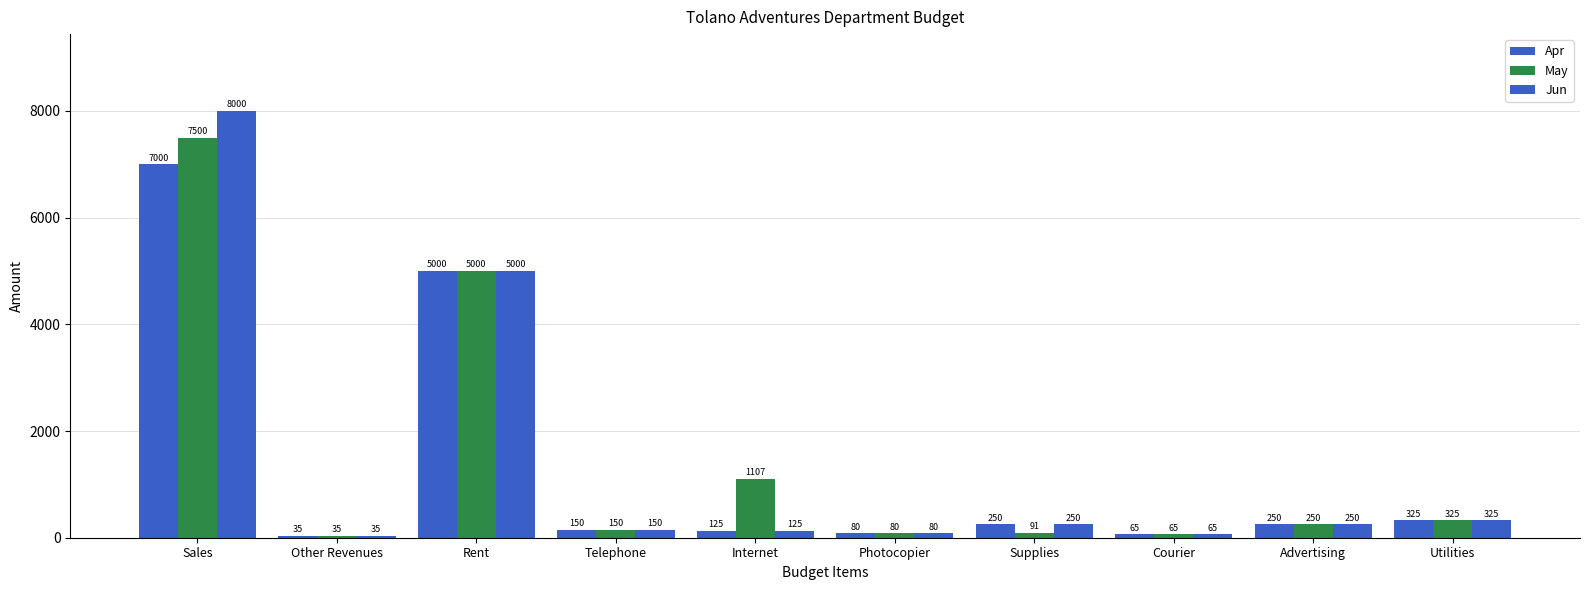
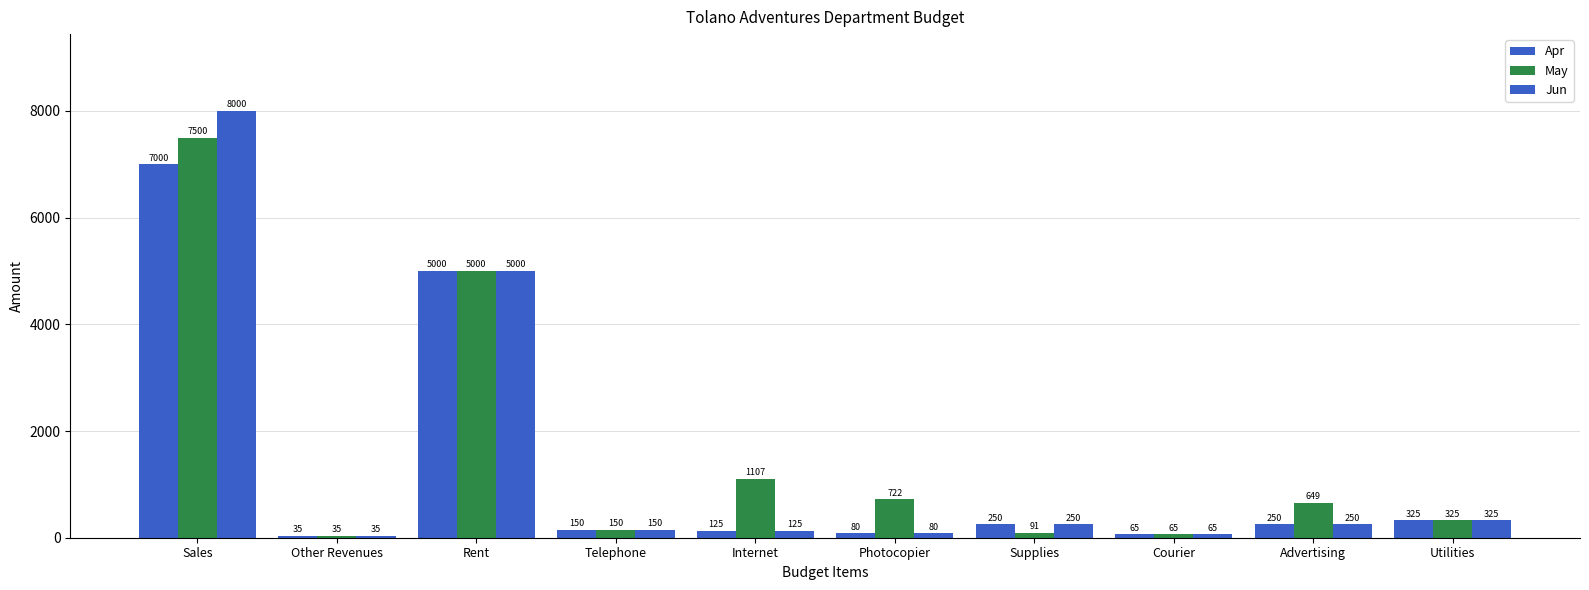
May, Photocopier: 80 -> 722
May, Advertising: 250 -> 649
